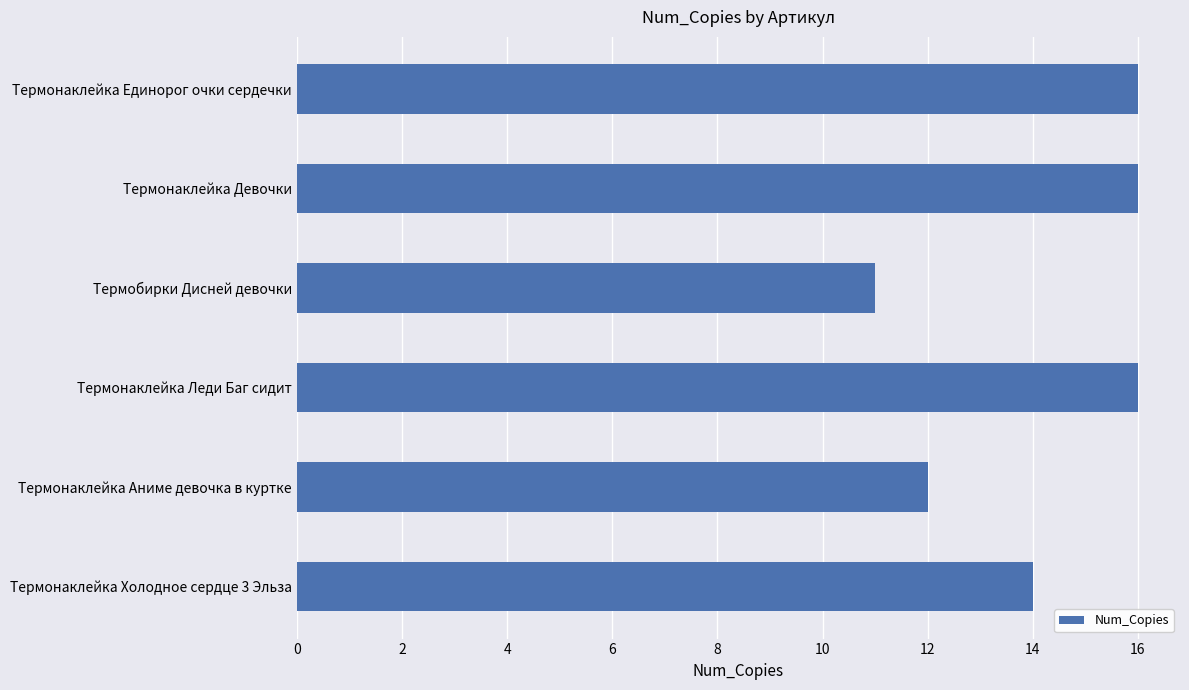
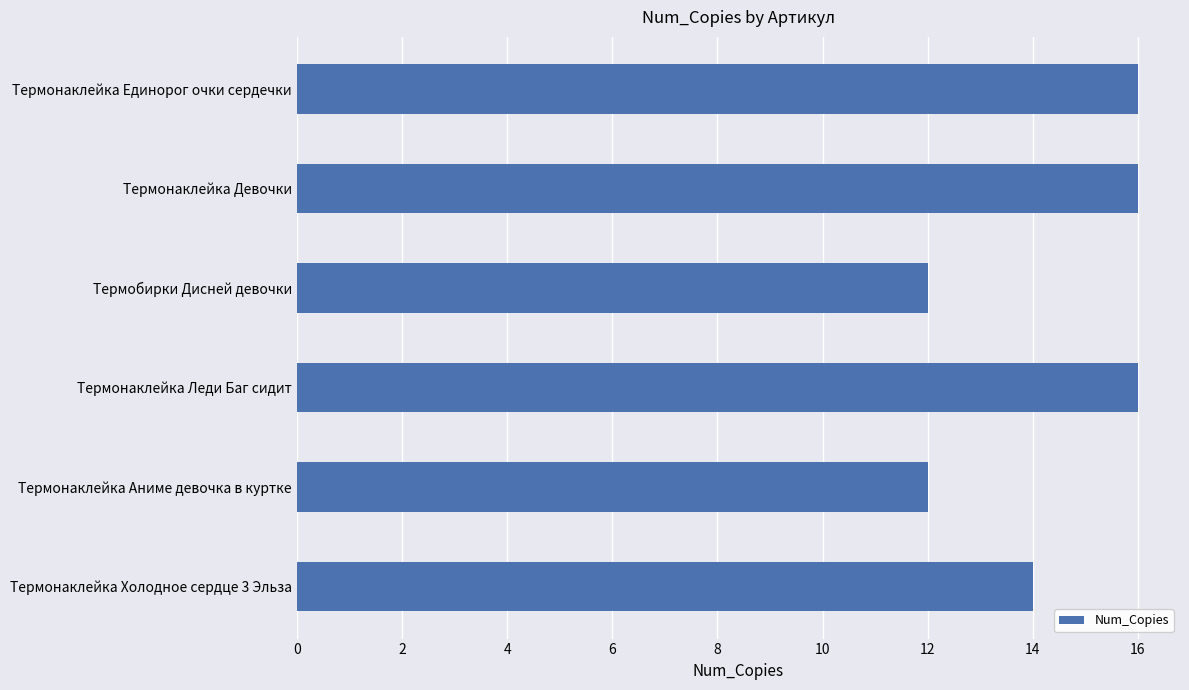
Термобирки Дисней девочки: 11 -> 12
